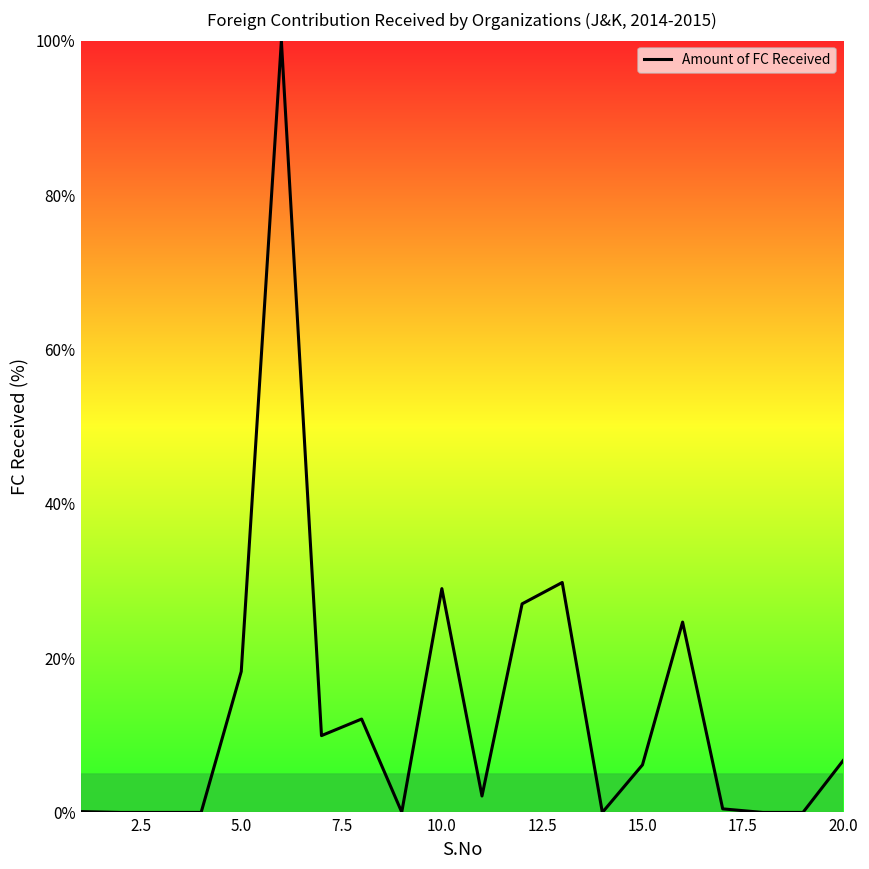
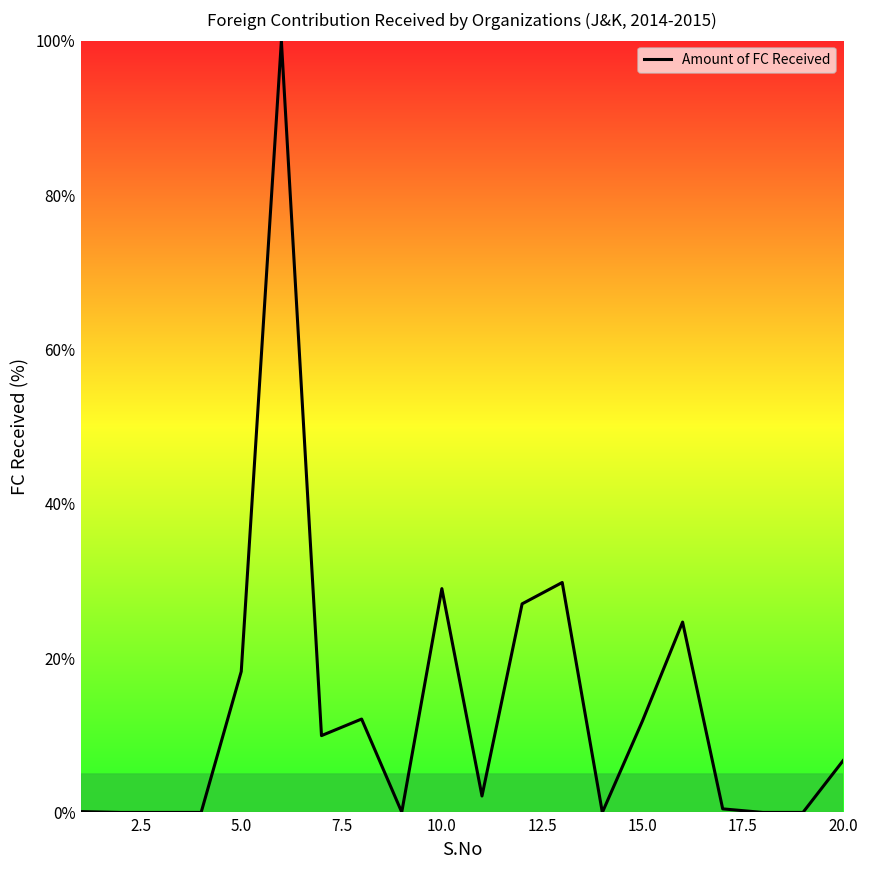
15.0: 6% -> 12%
